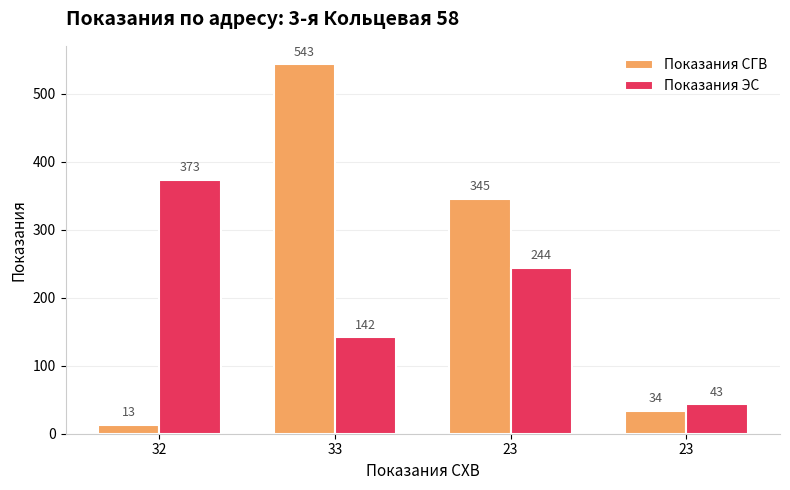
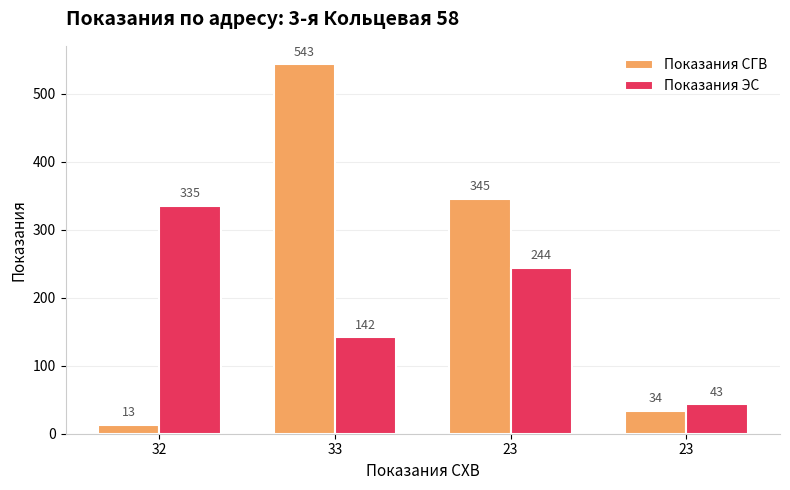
Показания ЭС, 32: 373 -> 335
